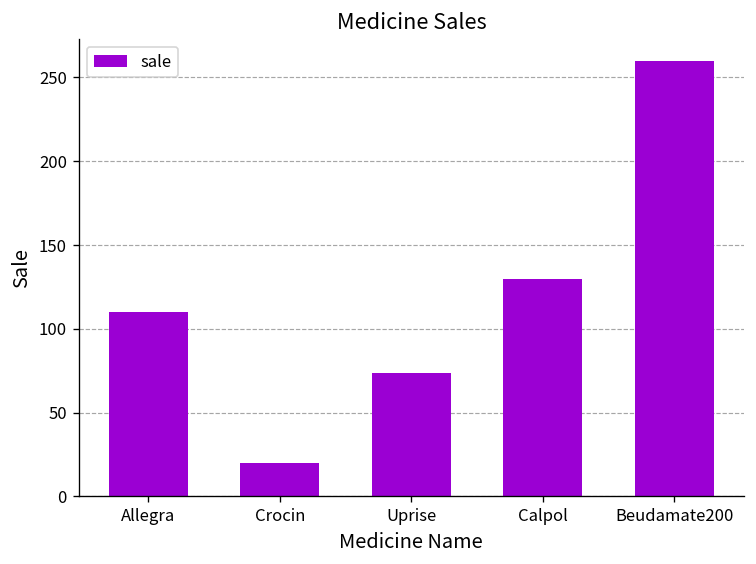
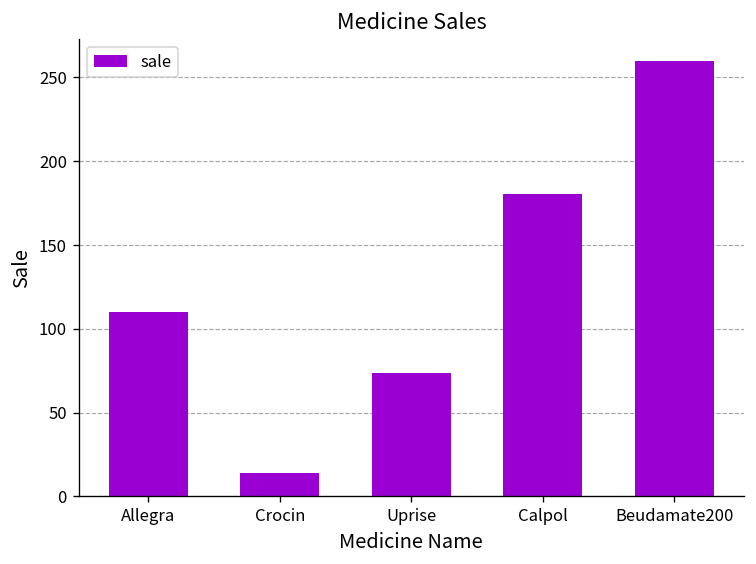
Crocin: 20 -> 14
Calpol: 130 -> 181
